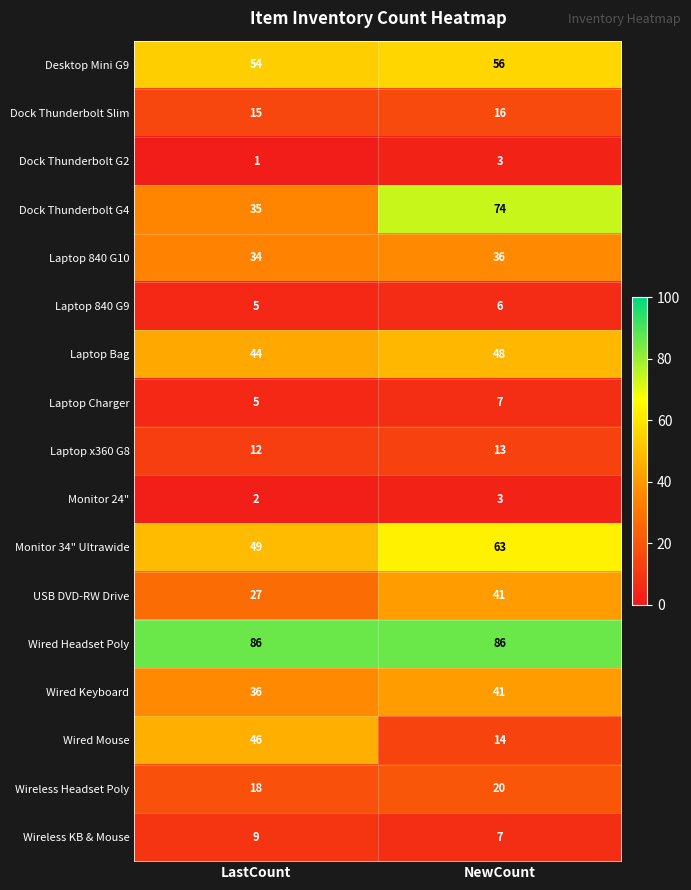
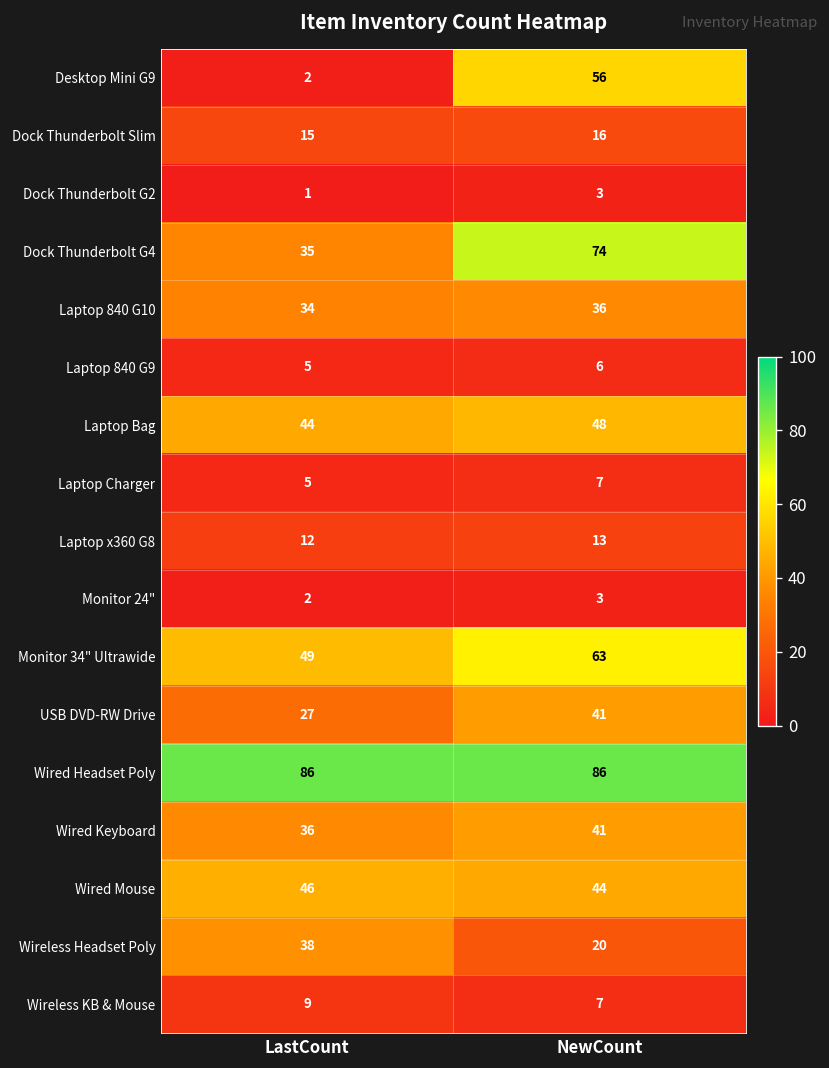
Desktop Mini G9, LastCount: 54 -> 2
Wired Mouse, NewCount: 14 -> 44
Wireless Headset Poly, LastCount: 18 -> 38
